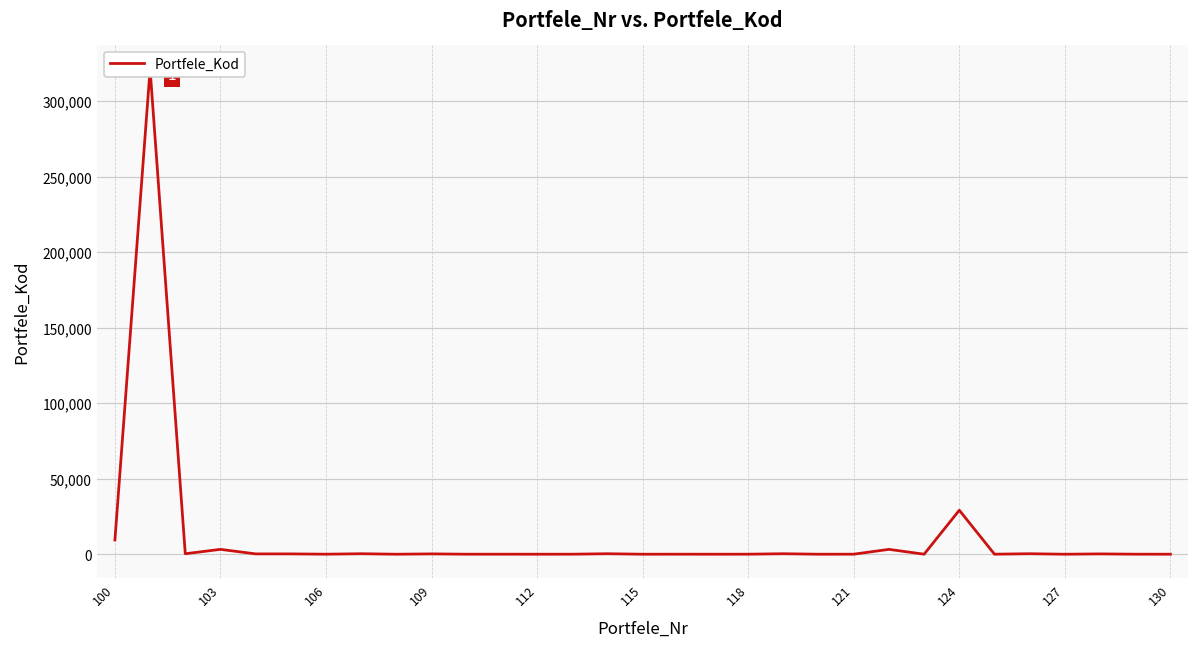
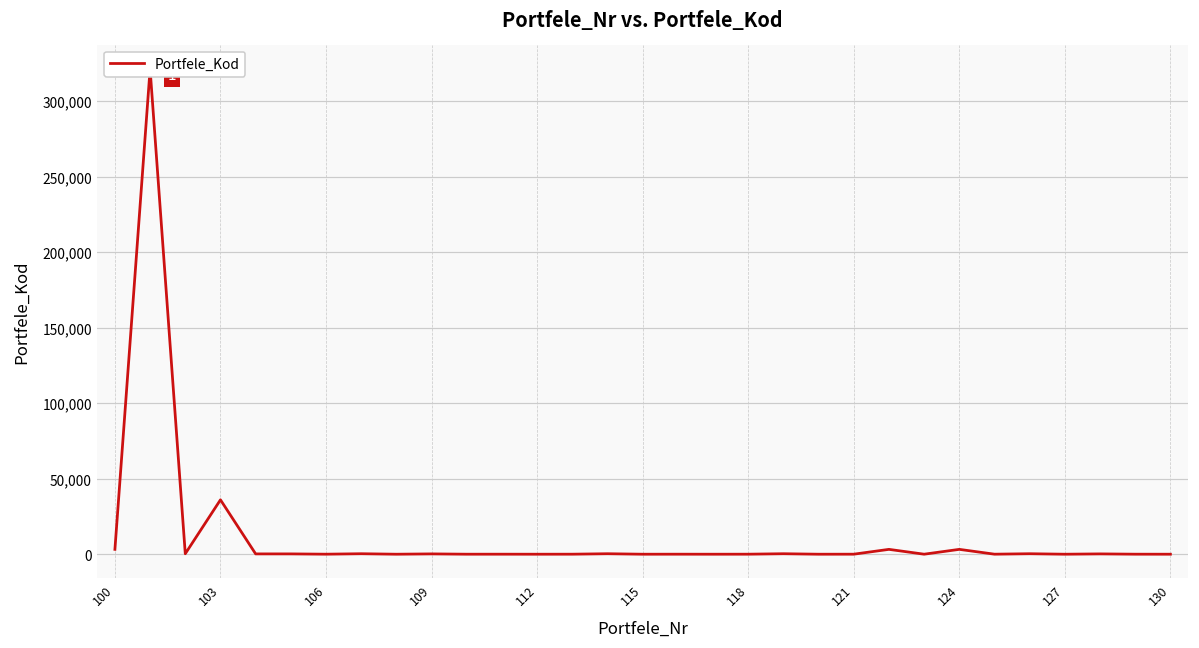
100: 9,000 -> 3,000
103: 3,000 -> 36,000
124: 29,000 -> 3,000
